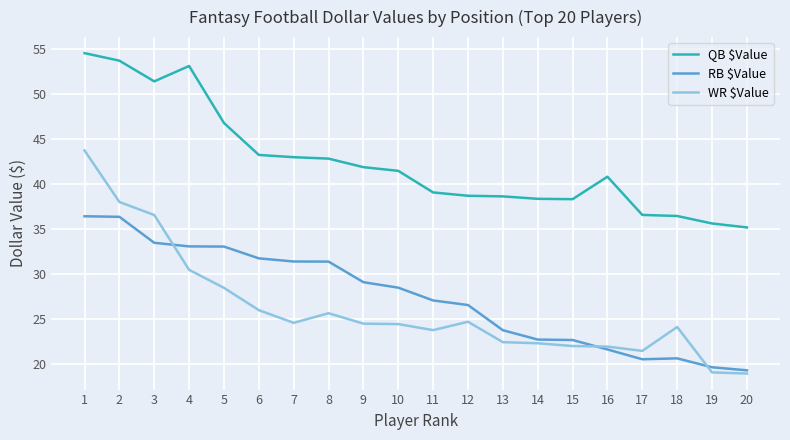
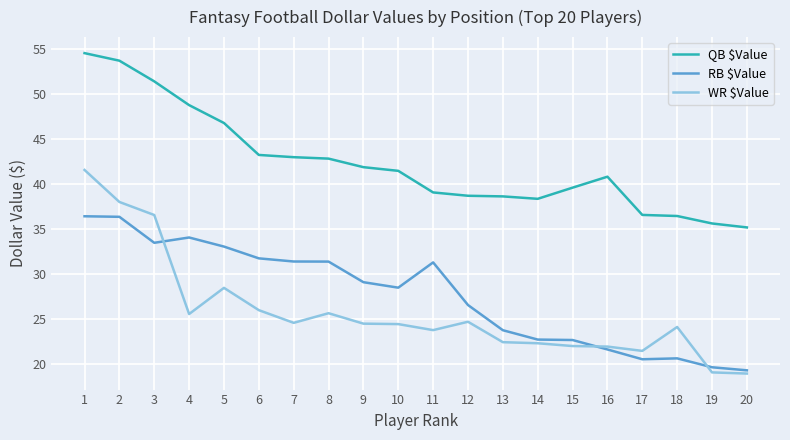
WR $Value, 1: 44 -> 42
QB $Value, 4: 53 -> 49
RB $Value, 4: 33 -> 34
WR $Value, 4: 30 -> 26
RB $Value, 11: 27 -> 31
QB $Value, 15: 38 -> 40
